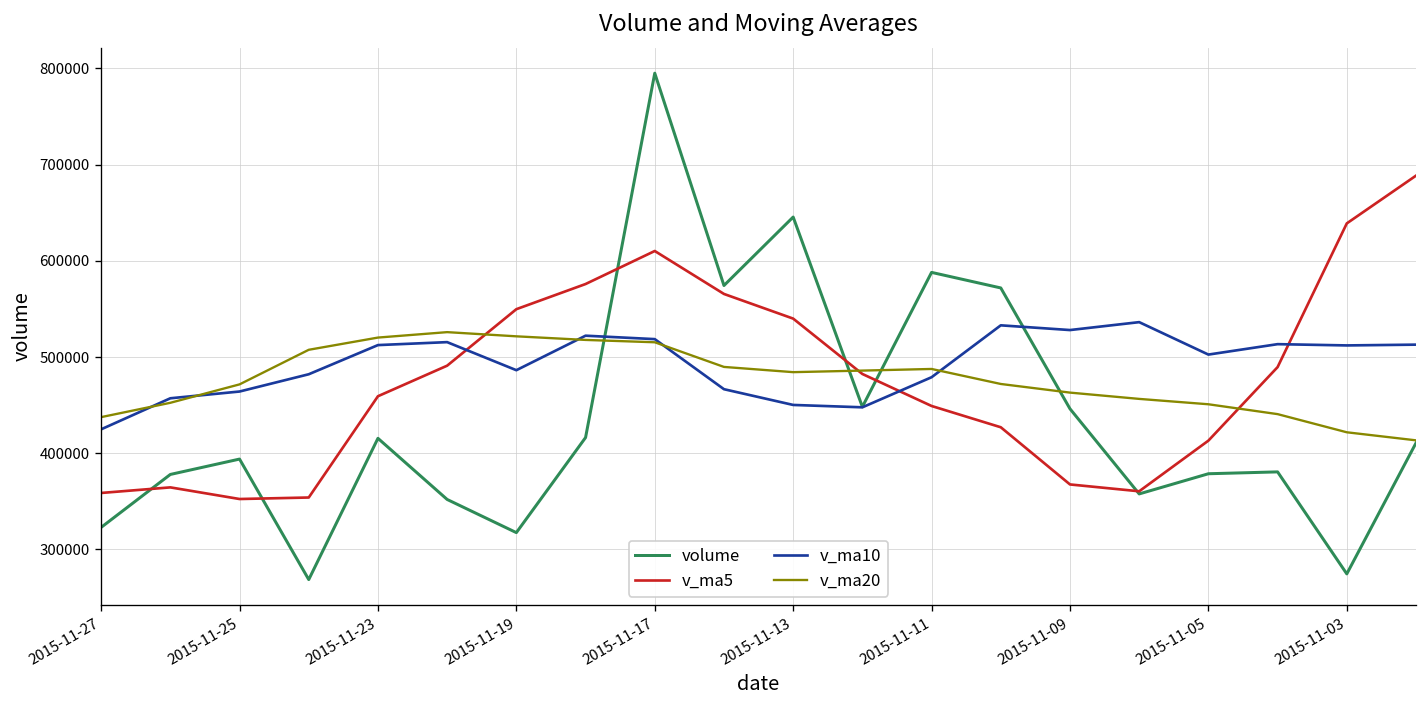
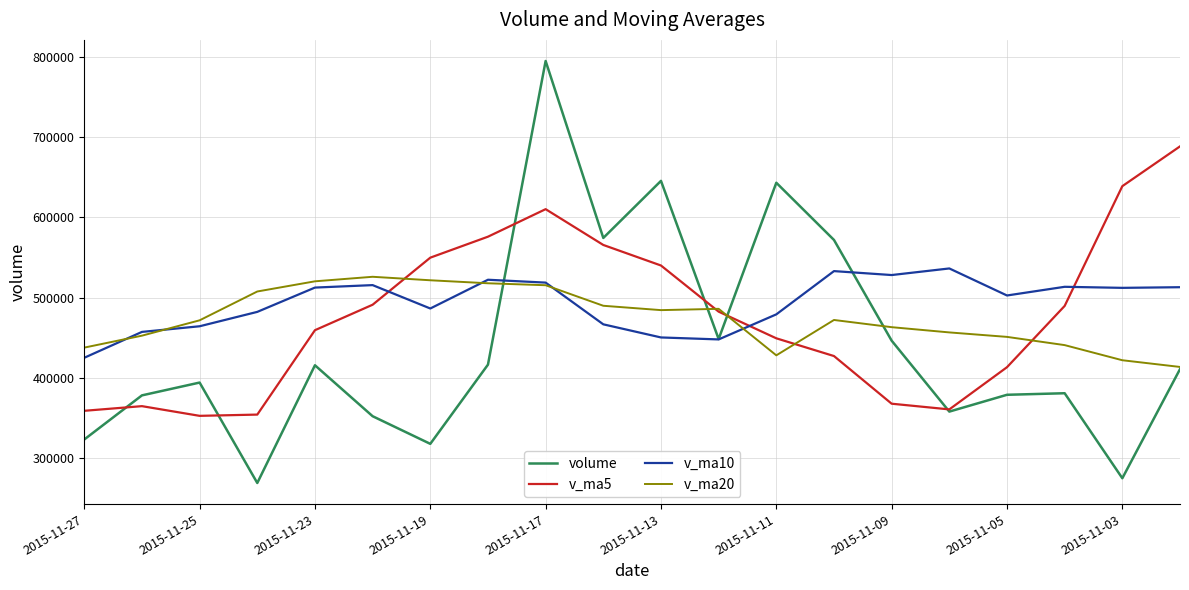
volume, 2015-11-11: 590000 -> 640000
v_ma20, 2015-11-11: 490000 -> 430000
